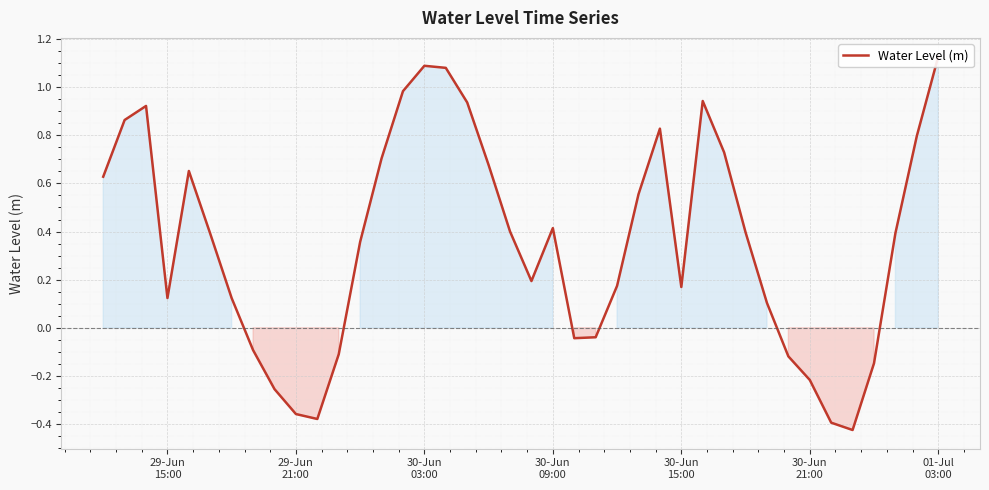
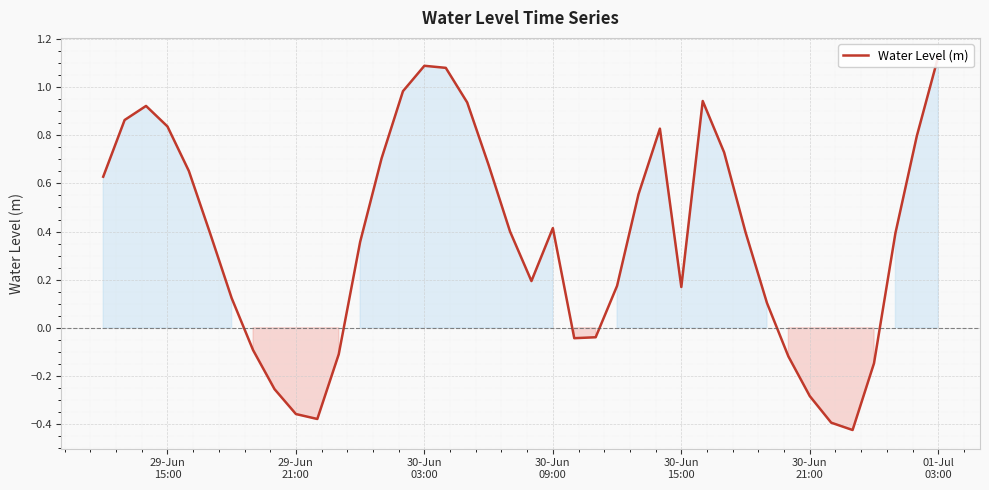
29-Jun 15:00: 0.12 -> 0.84
30-Jun 21:00: -0.22 -> -0.28
